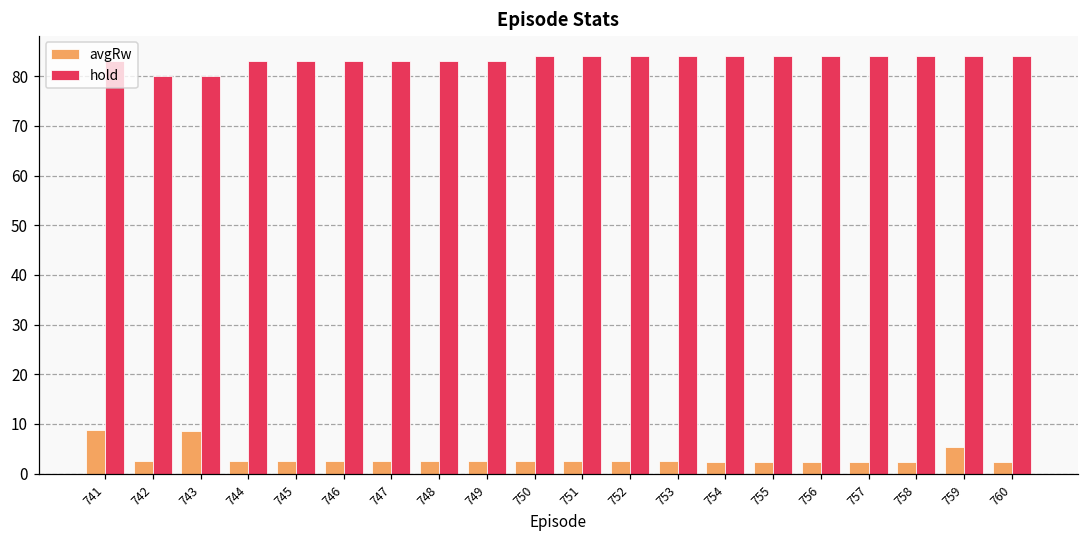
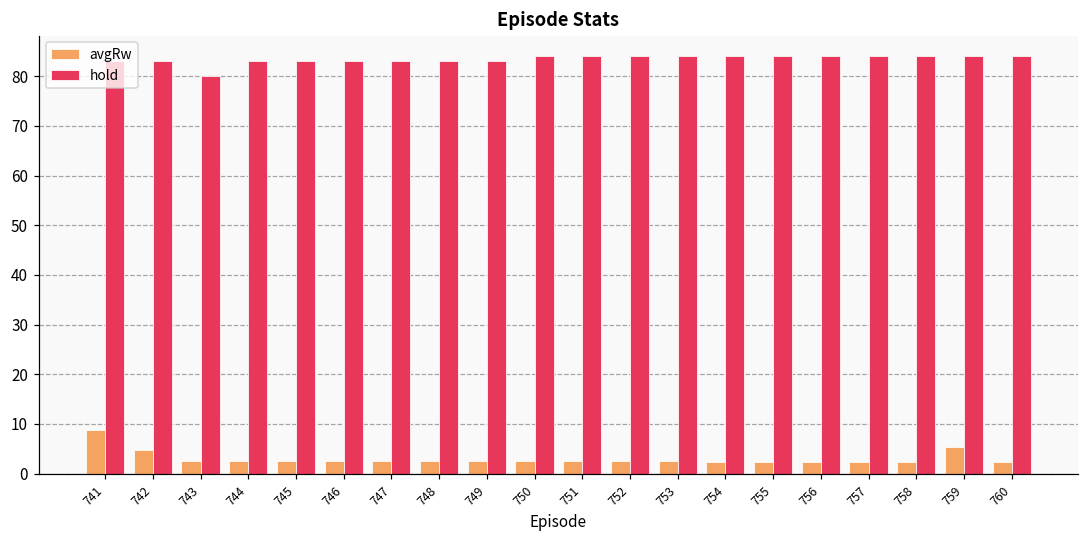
avgRw, 742: 2 -> 5
hold, 742: 80 -> 83
avgRw, 743: 9 -> 2
